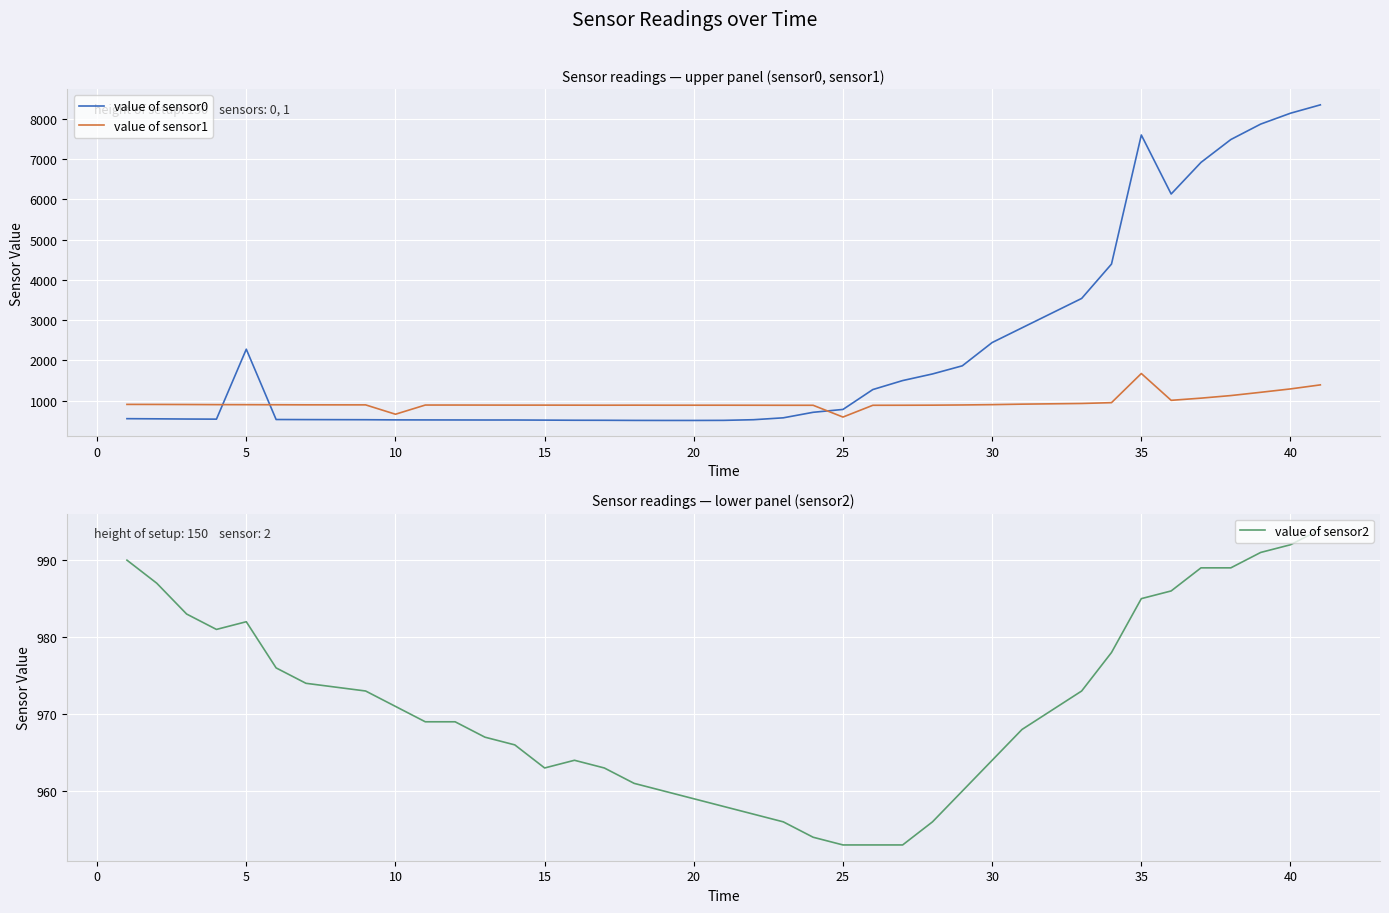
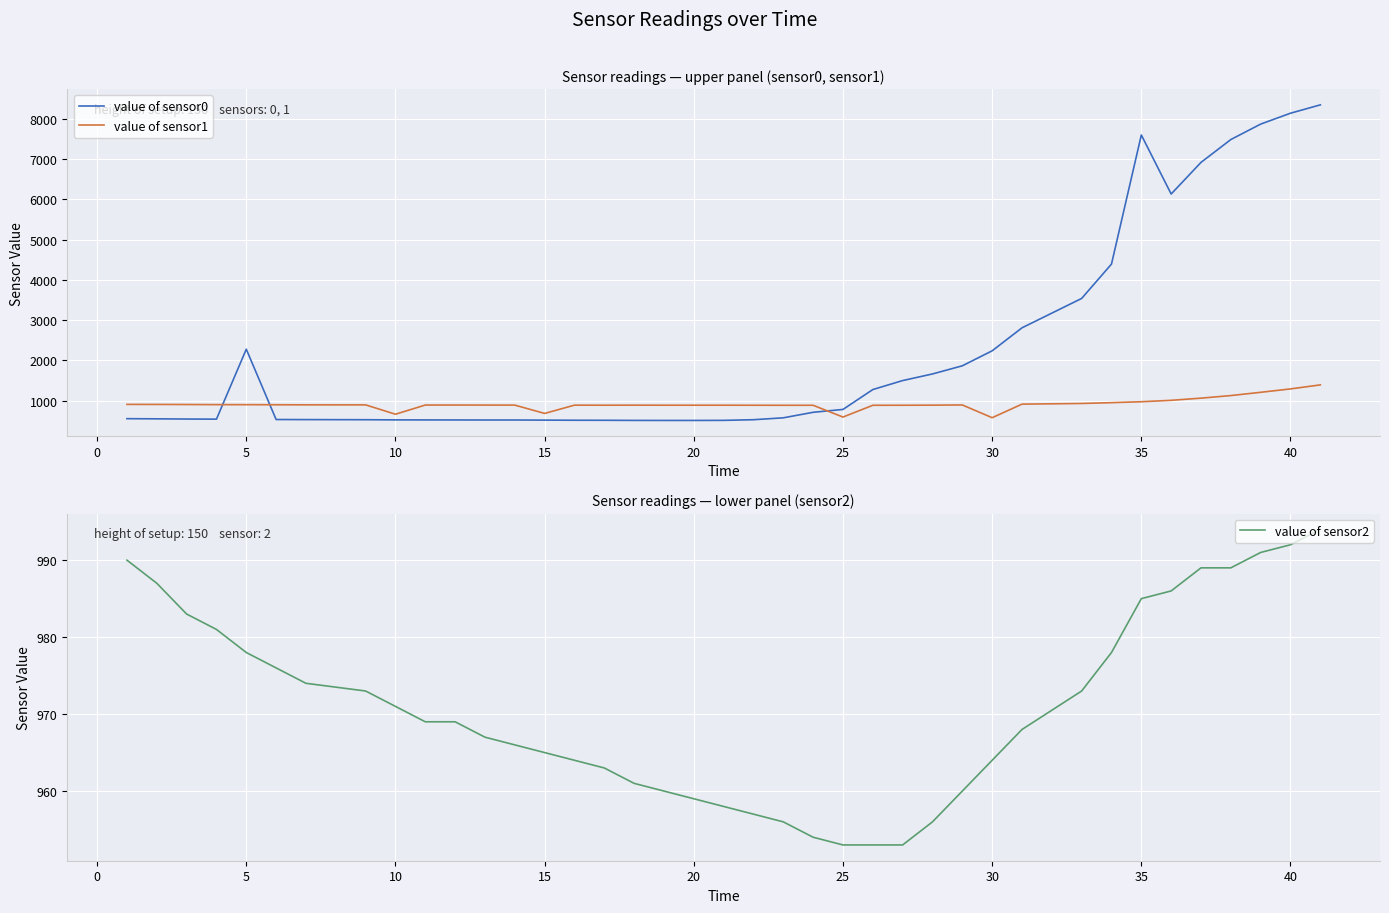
Sensor readings — upper panel (sensor0, sensor1), value of sensor1, 15: 900 -> 700
Sensor readings — upper panel (sensor0, sensor1), value of sensor0, 30: 2400 -> 2200
Sensor readings — upper panel (sensor0, sensor1), value of sensor1, 30: 900 -> 600
Sensor readings — upper panel (sensor0, sensor1), value of sensor1, 35: 1700 -> 1000
Sensor readings — lower panel (sensor2), 5: 982 -> 978
Sensor readings — lower panel (sensor2), 15: 963 -> 965
